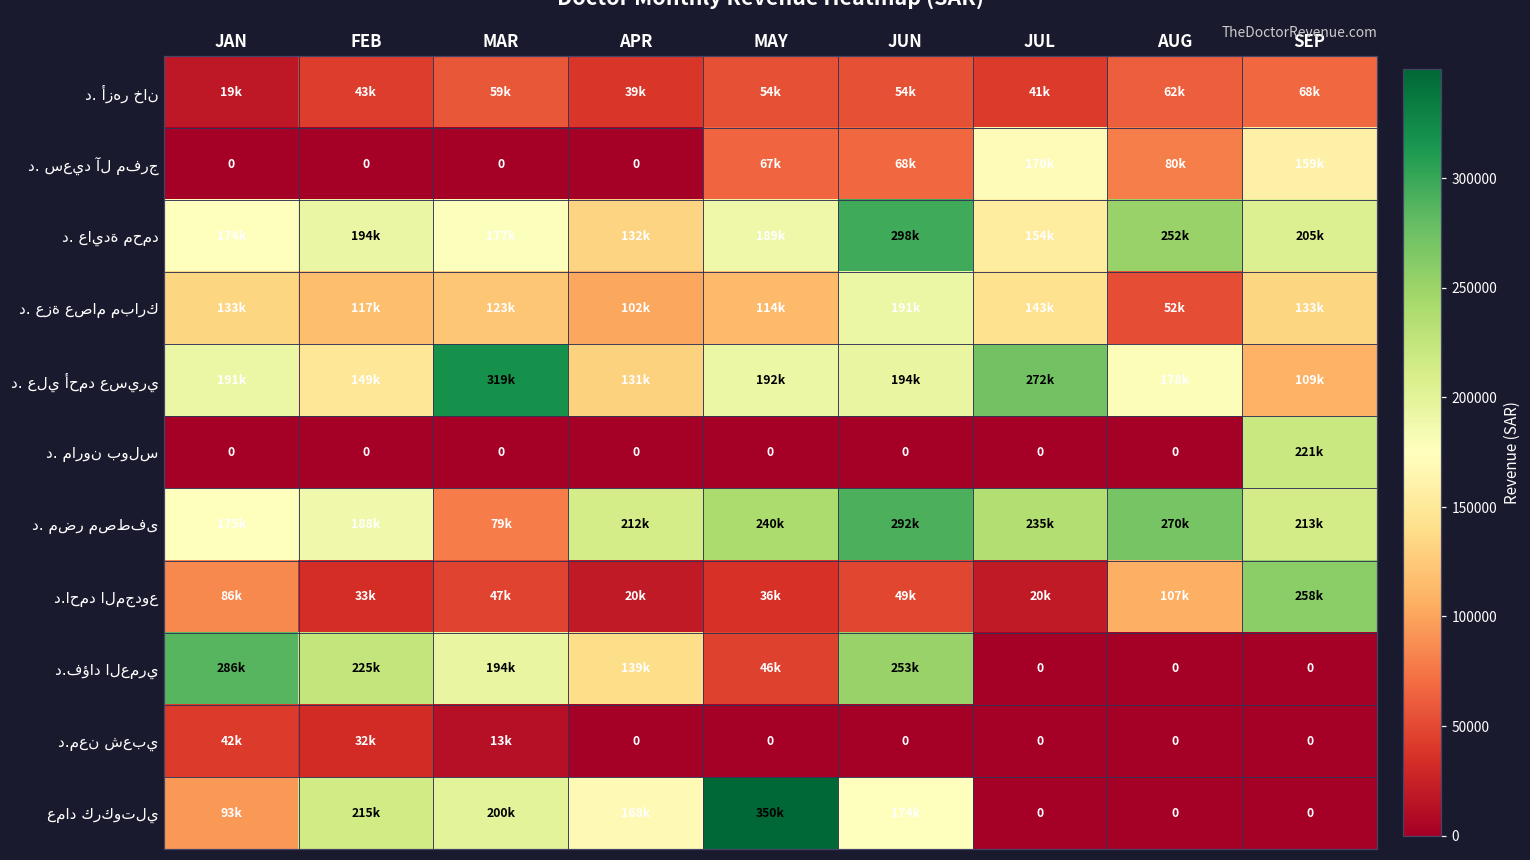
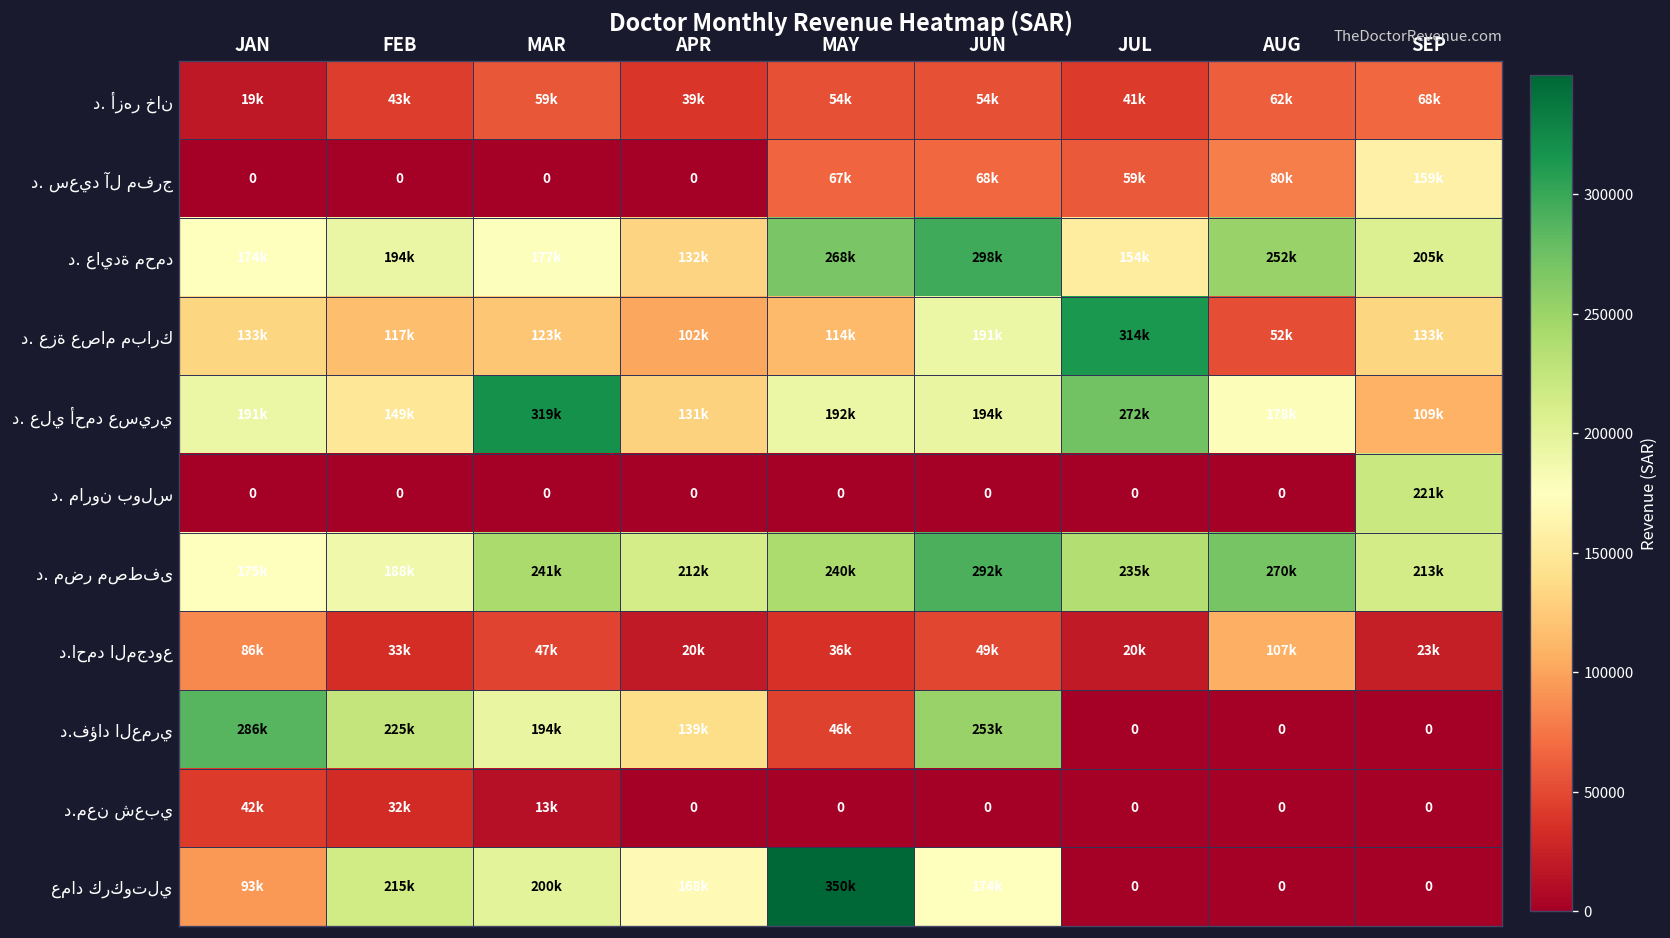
د. سعيد آل مفرج, JUL: 170k -> 59k
د. عايدة محمد, MAY: 189k -> 268k
د. عزة عصام مبارك, JUL: 143k -> 314k
د. مضر مصطفى, MAR: 79k -> 241k
د.احمد المجدوع, SEP: 258k -> 23k
